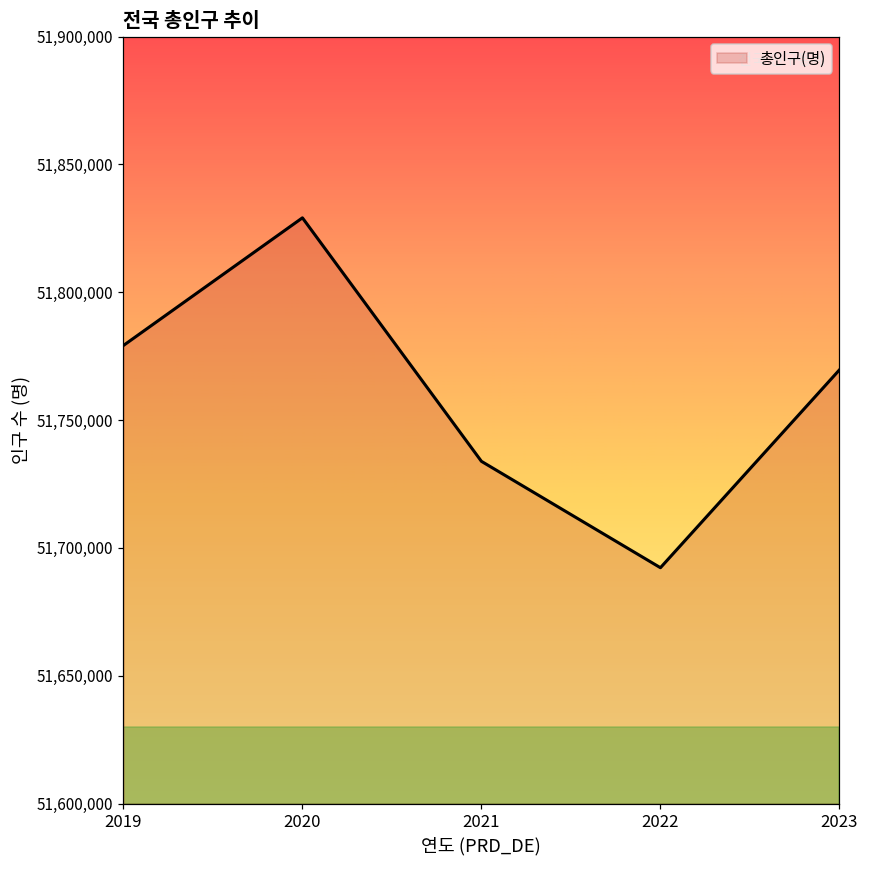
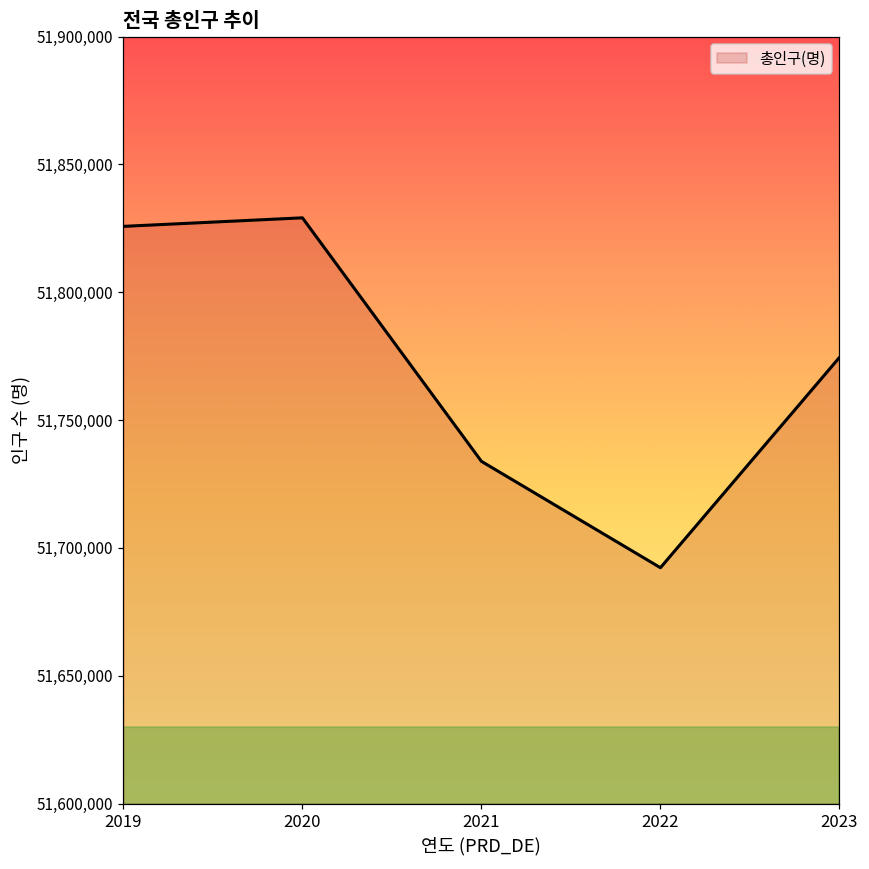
2019: 51,779,000 -> 51,826,000
2023: 51,770,000 -> 51,775,000
